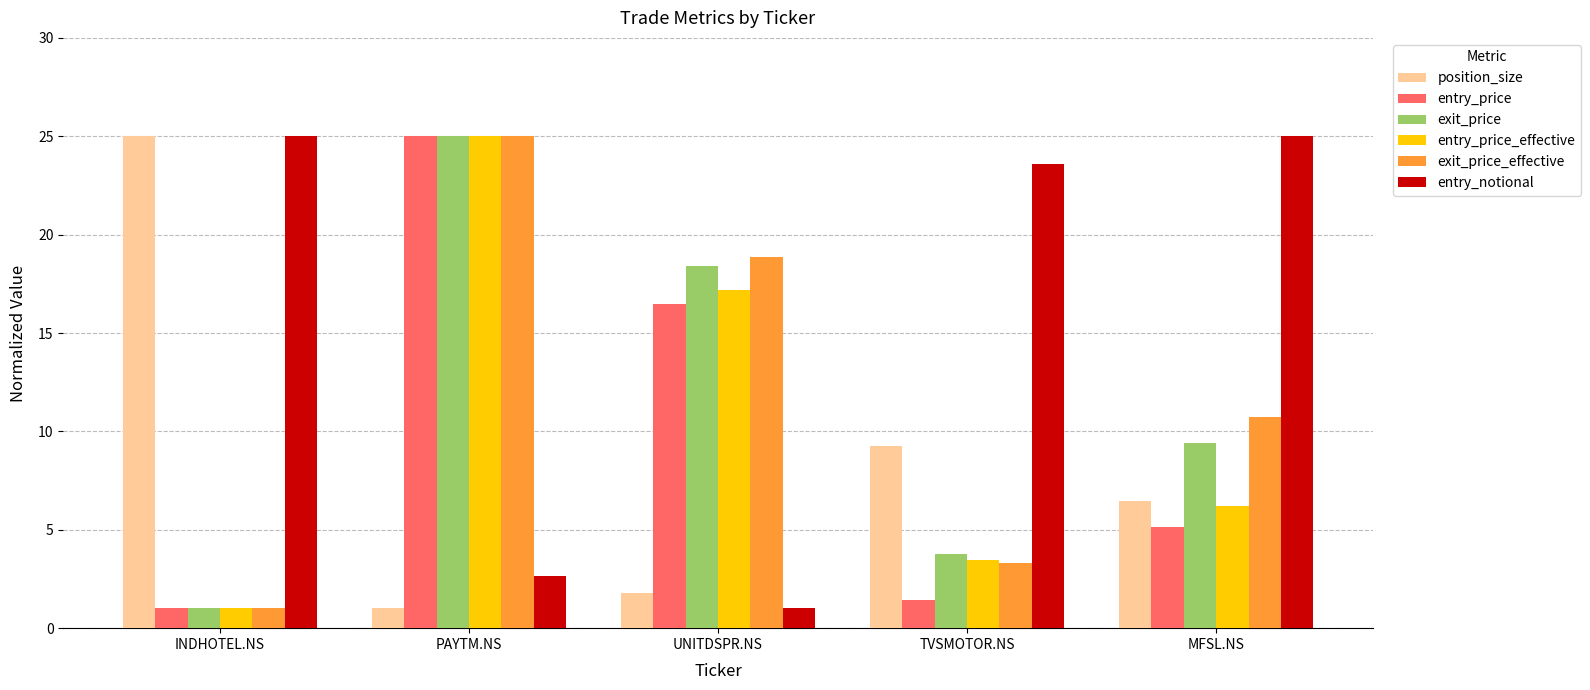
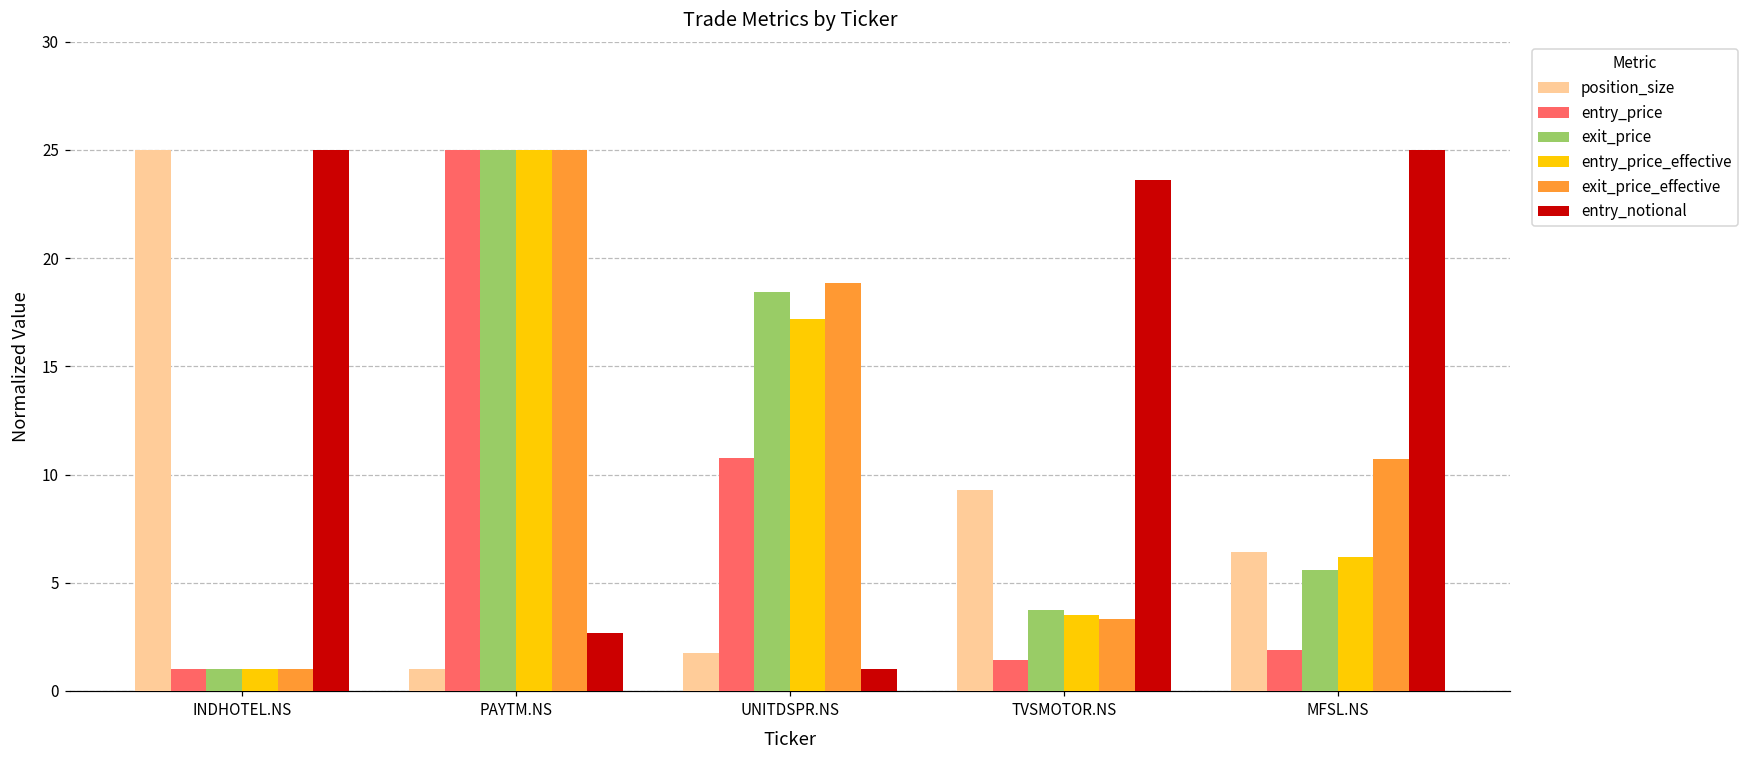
entry_price, UNITDSPR.NS: 16.5 -> 10.8
entry_price, MFSL.NS: 5.1 -> 1.9
exit_price, MFSL.NS: 9.4 -> 5.6
